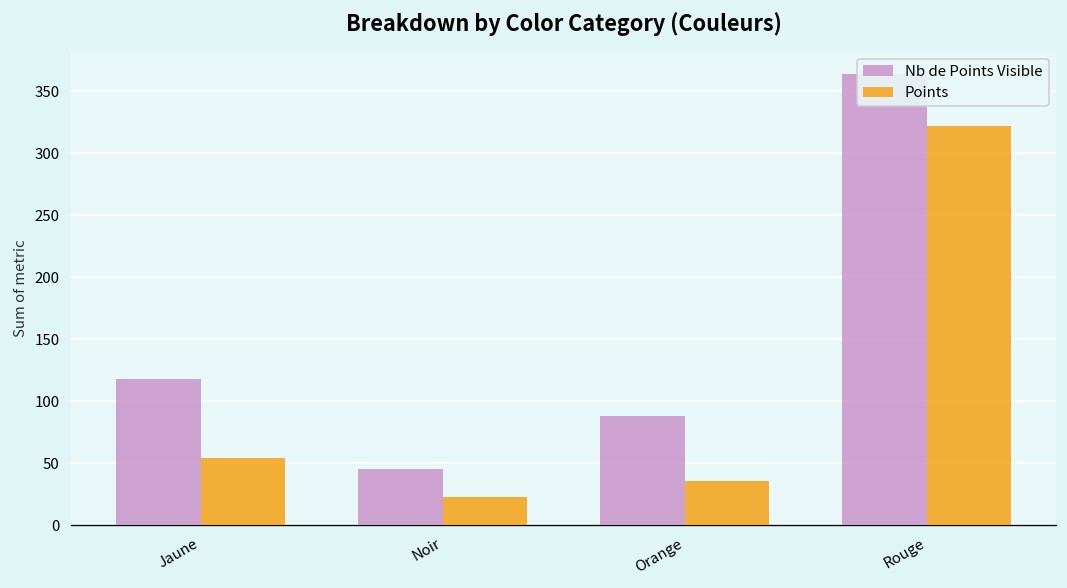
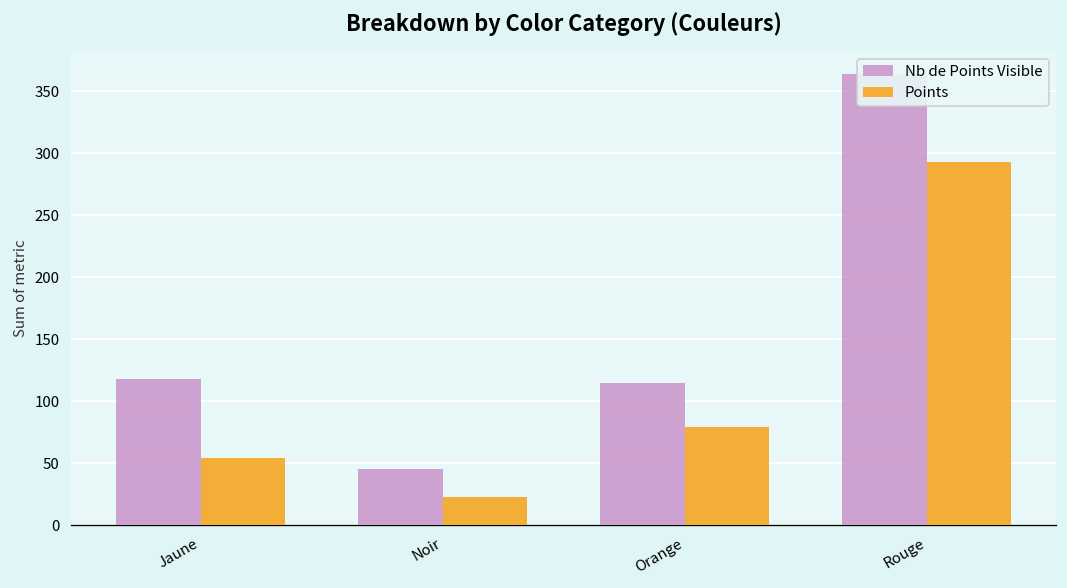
Nb de Points Visible, Orange: 88 -> 115
Points, Orange: 36 -> 79
Points, Rouge: 322 -> 293
